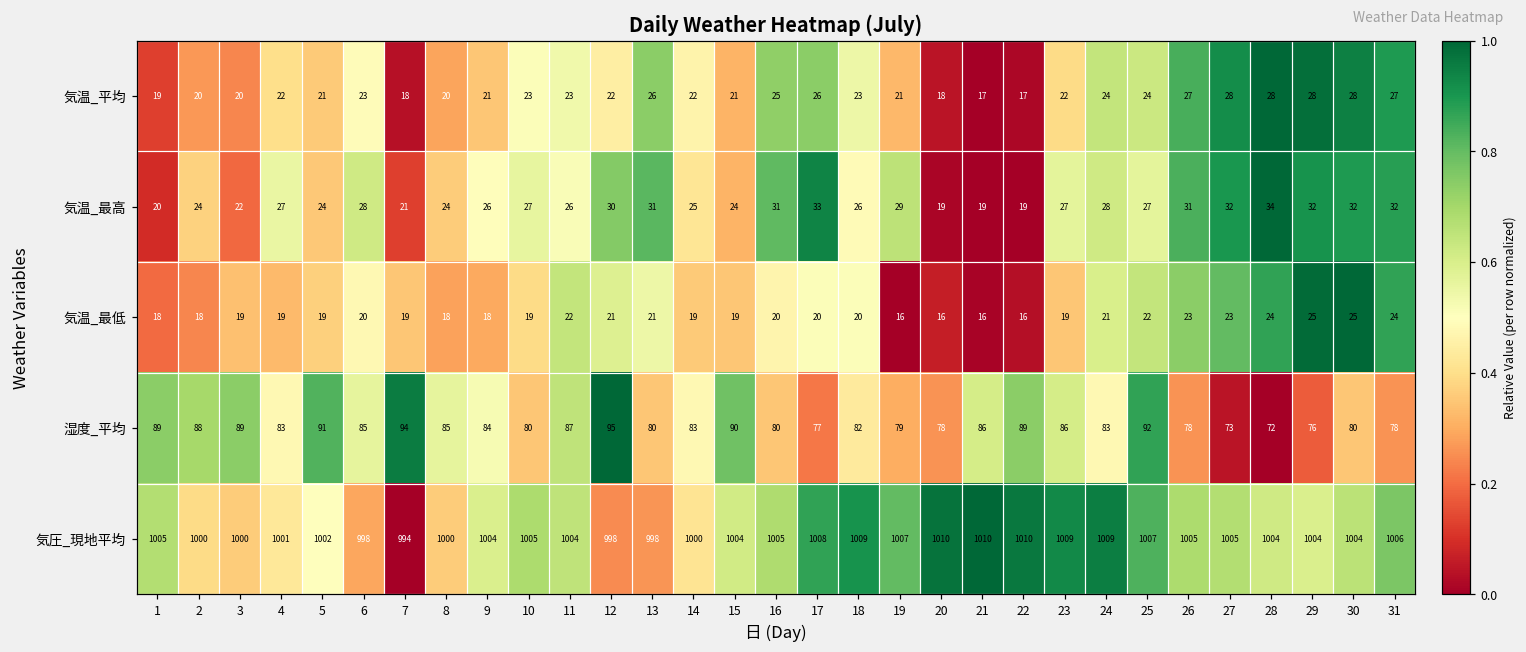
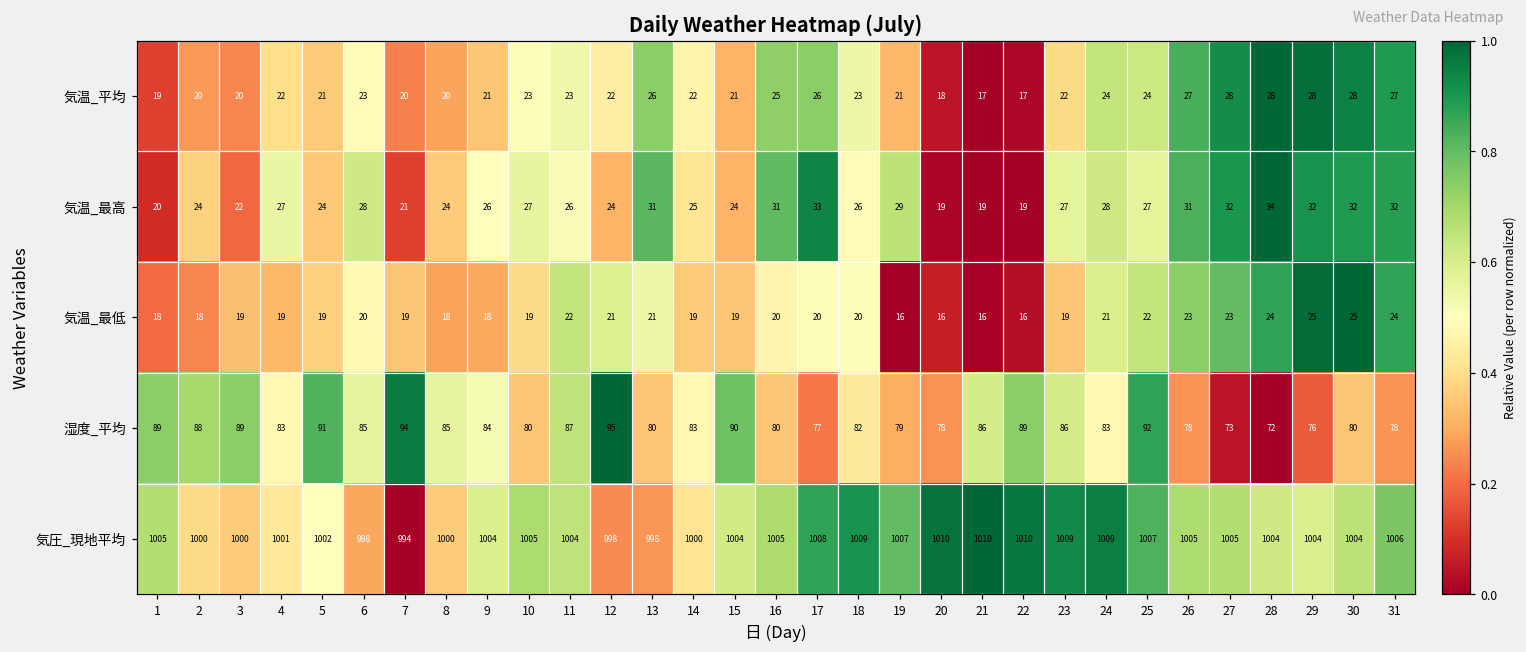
気温_平均, 7: 18 -> 20
気温_最高, 12: 30 -> 24
